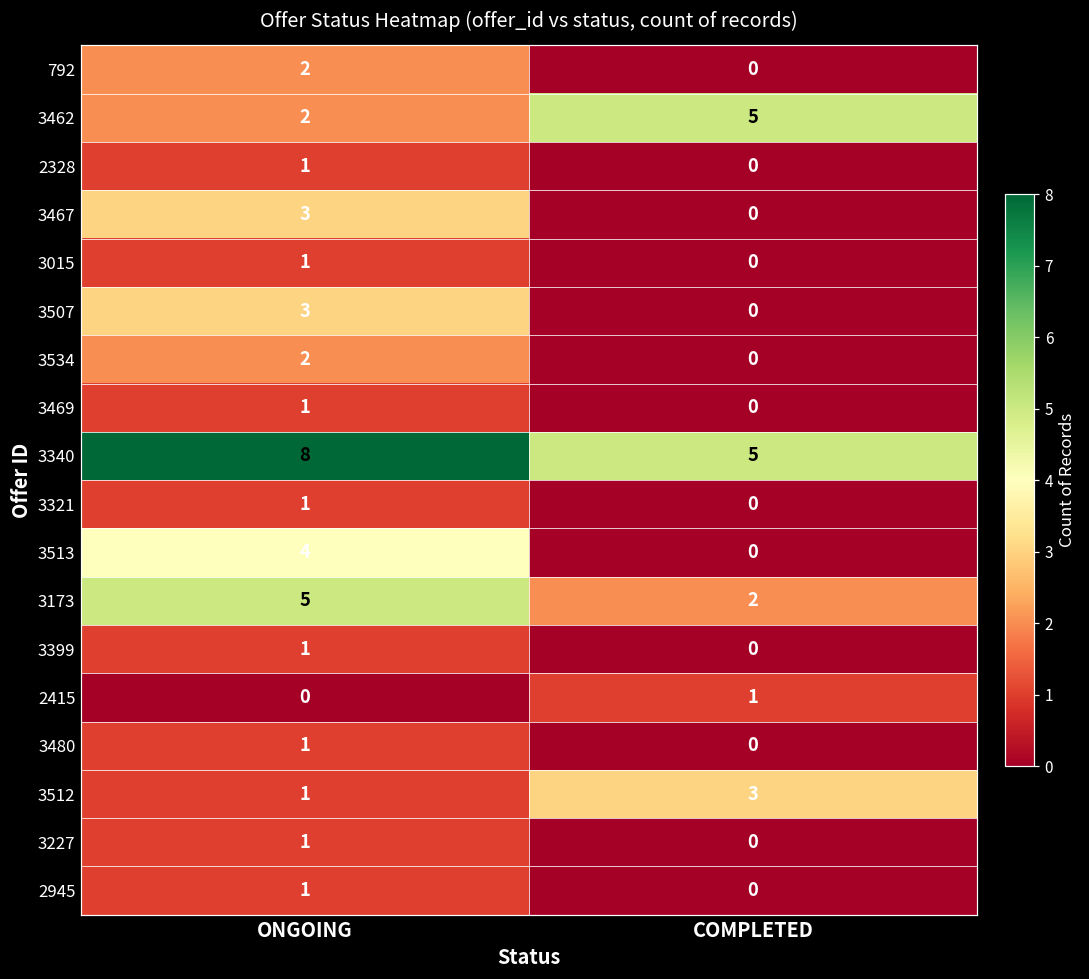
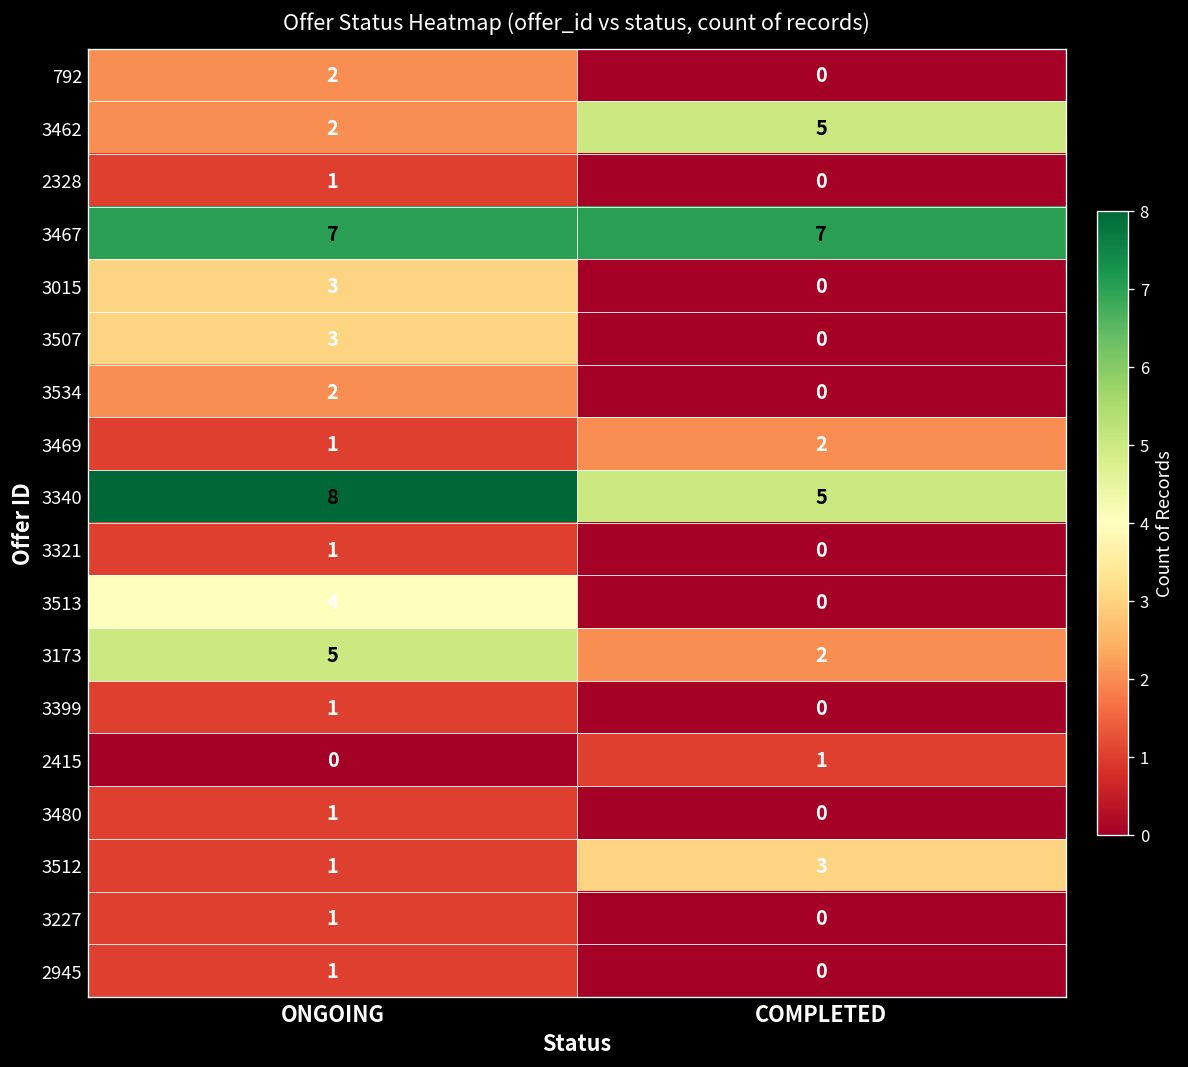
3467, ONGOING: 3 -> 7
3467, COMPLETED: 0 -> 7
3015, ONGOING: 1 -> 3
3469, COMPLETED: 0 -> 2
